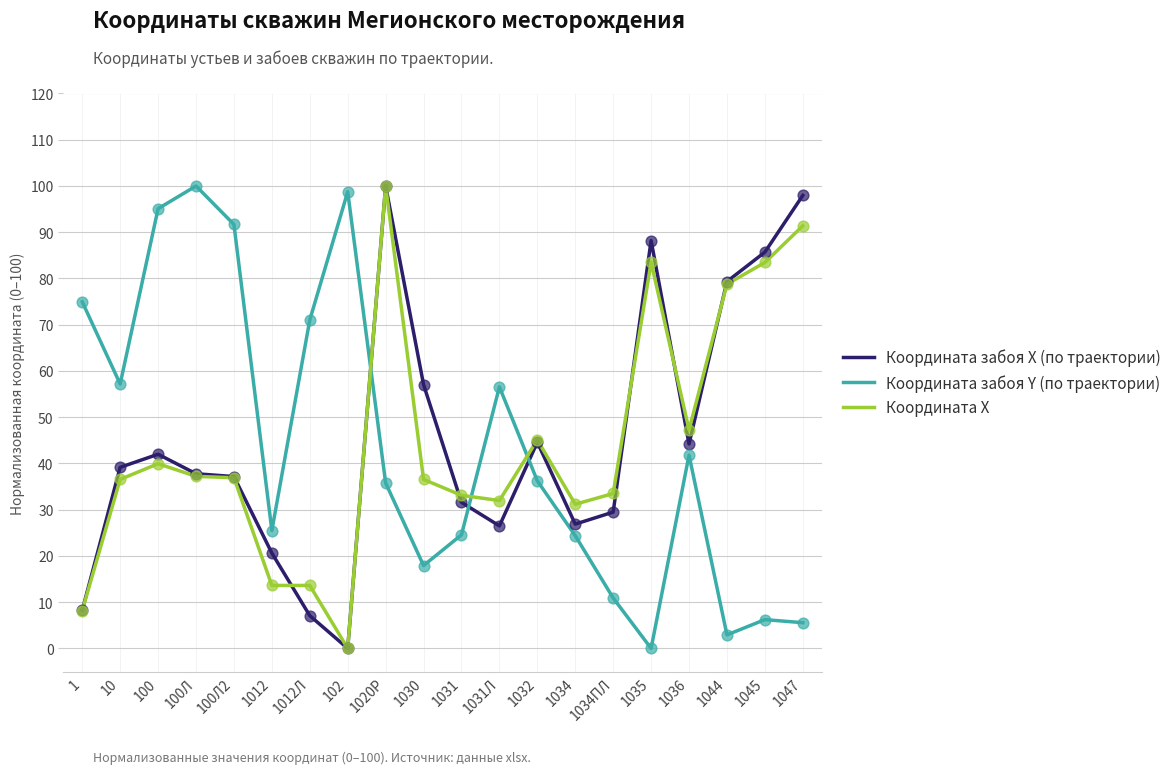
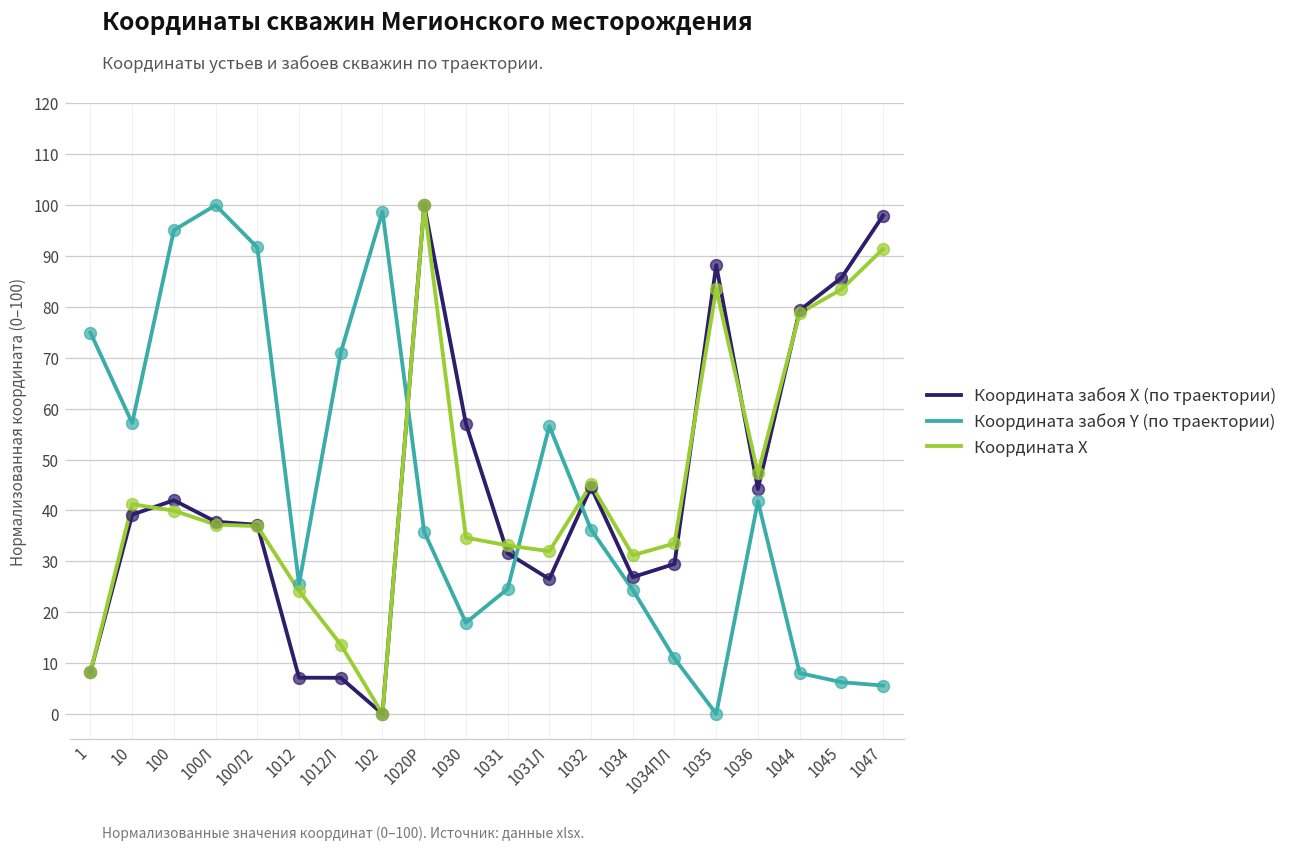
Координата X, 10: 37 -> 41
Координата забоя X (по траектории), 1012: 21 -> 7
Координата X, 1012: 14 -> 24
Координата X, 1030: 37 -> 35
Координата забоя Y (по траектории), 1044: 3 -> 8
